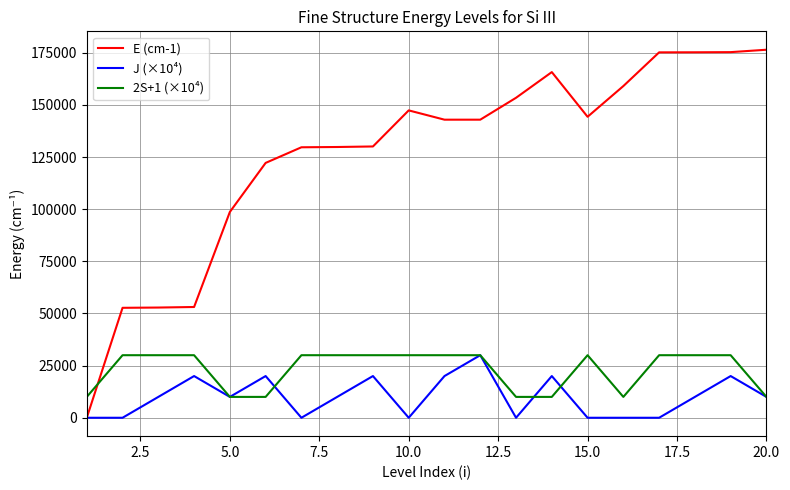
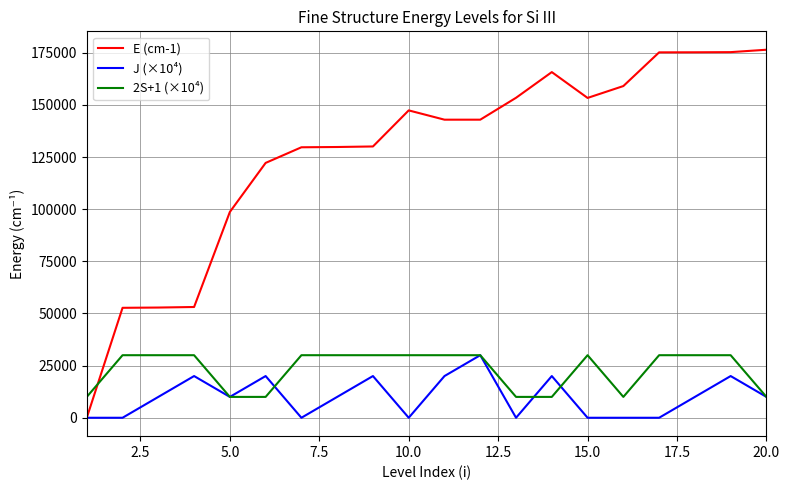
E (cm-1), 15.0: 144000 -> 153000
